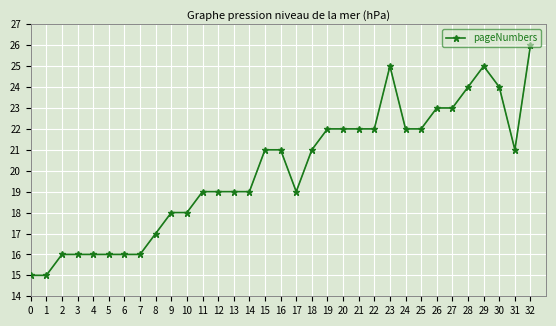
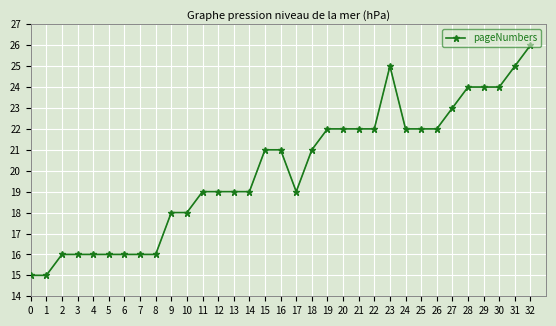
8: 17 -> 16
26: 23 -> 22
29: 25 -> 24
31: 21 -> 25
